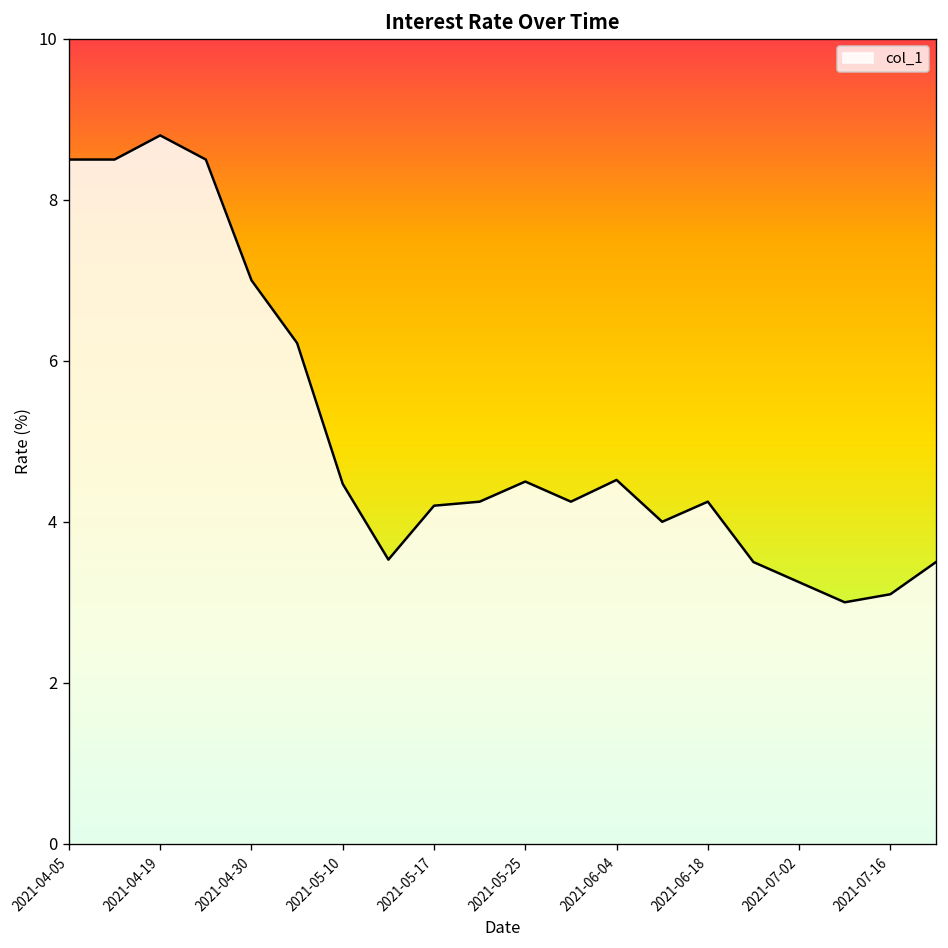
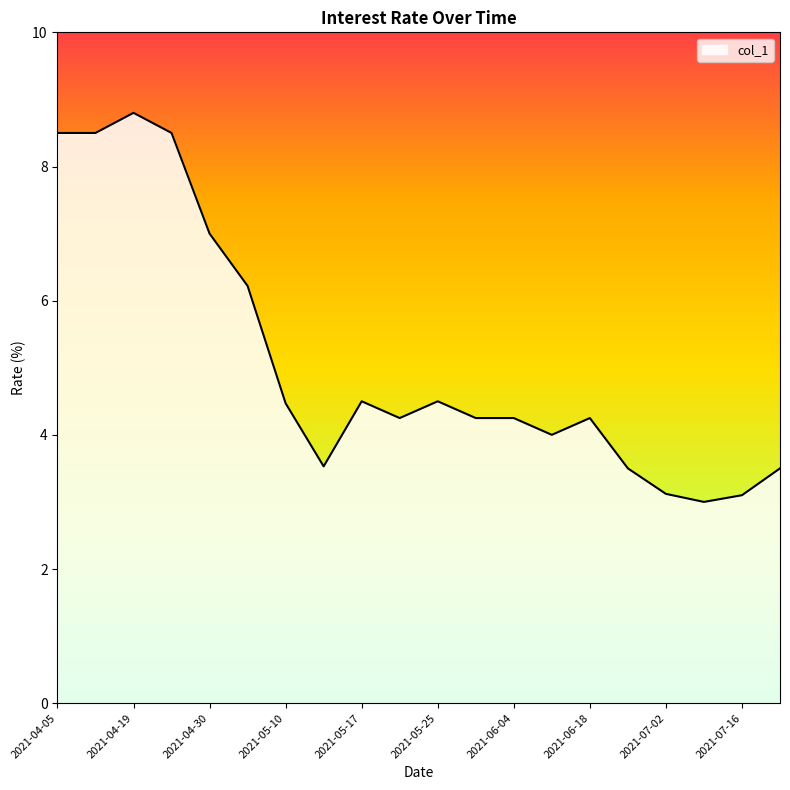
2021-05-17: 4.2 -> 4.5
2021-06-04: 4.5 -> 4.3
2021-07-02: 3.3 -> 3.1
